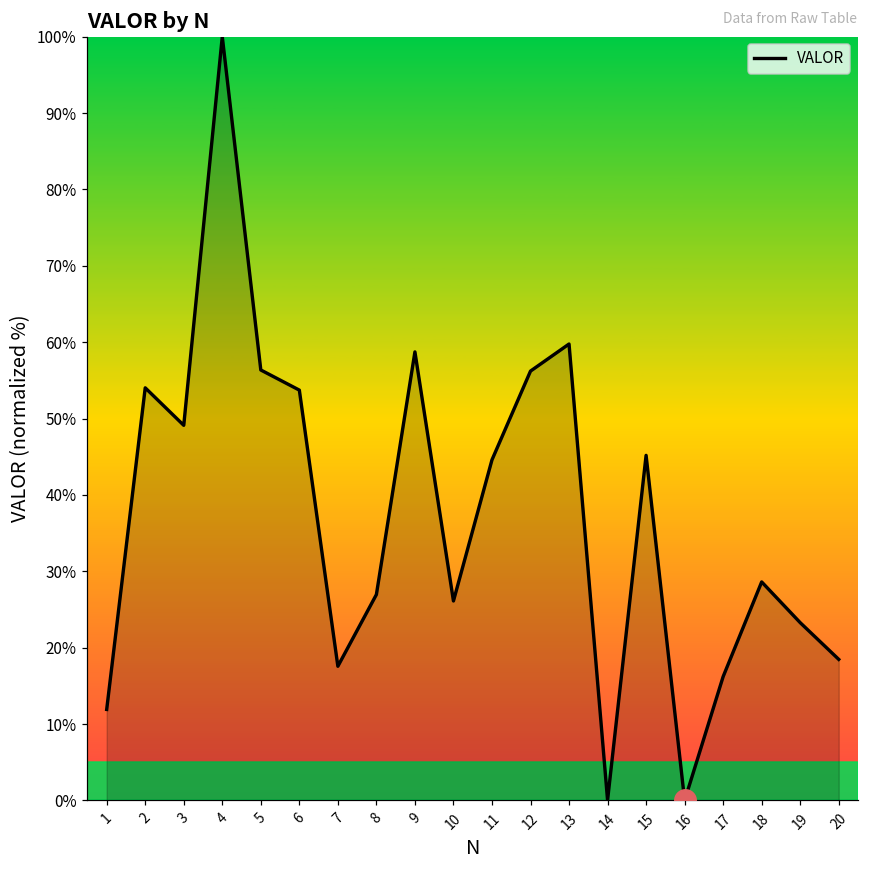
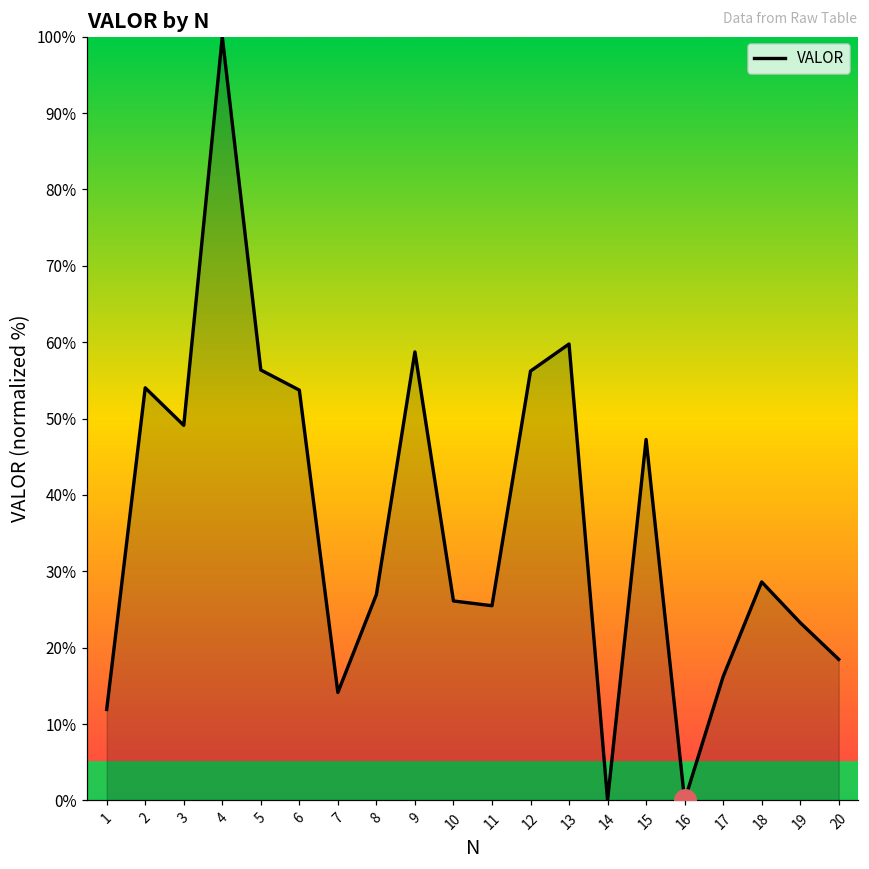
VALOR, 7: 18% -> 14%
VALOR, 11: 45% -> 25%
VALOR, 15: 45% -> 47%
